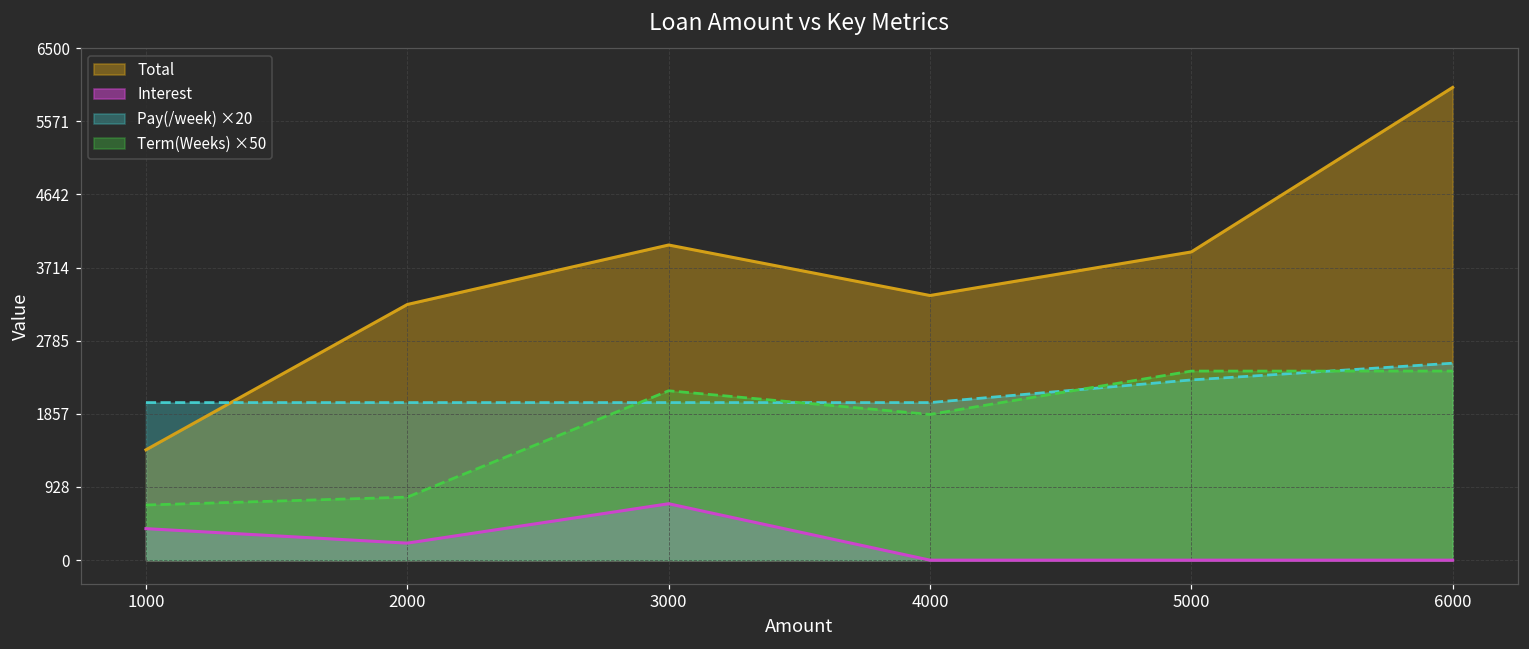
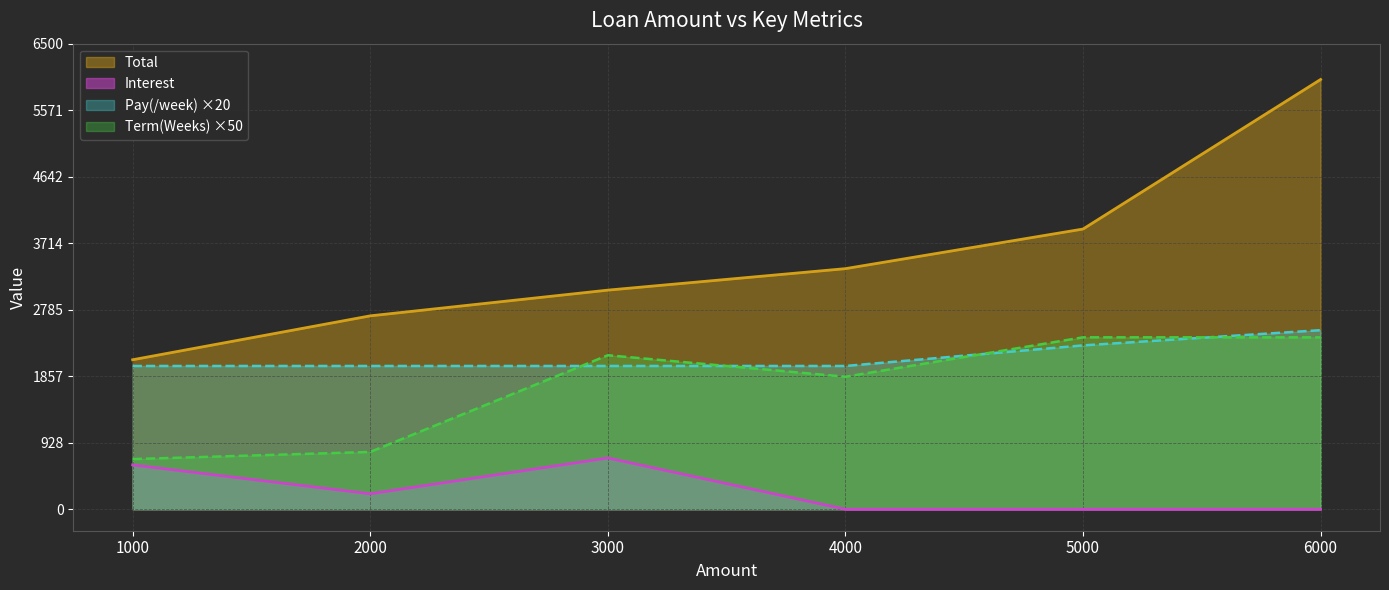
Total, 1000: 1400 -> 2100
Interest, 1000: 400 -> 600
Total, 2000: 3200 -> 2700
Total, 3000: 4000 -> 3100
